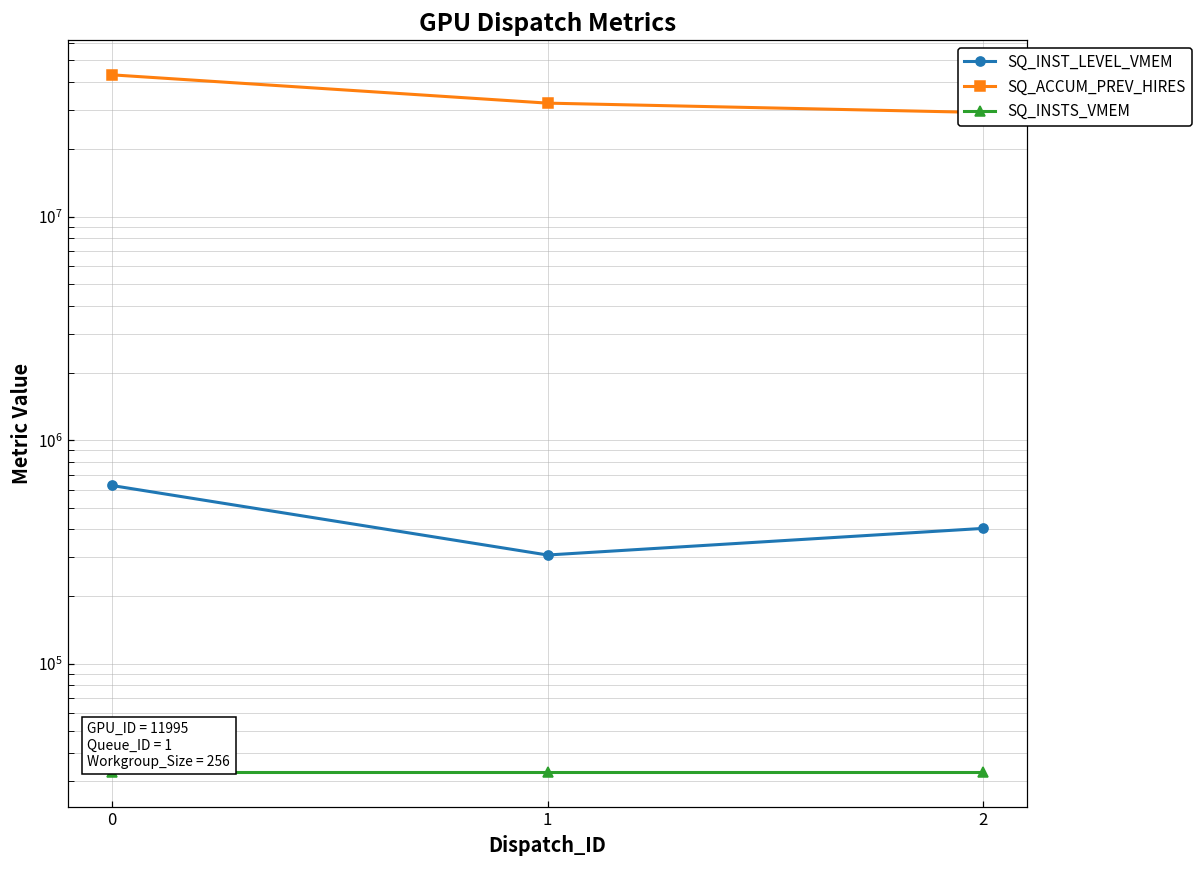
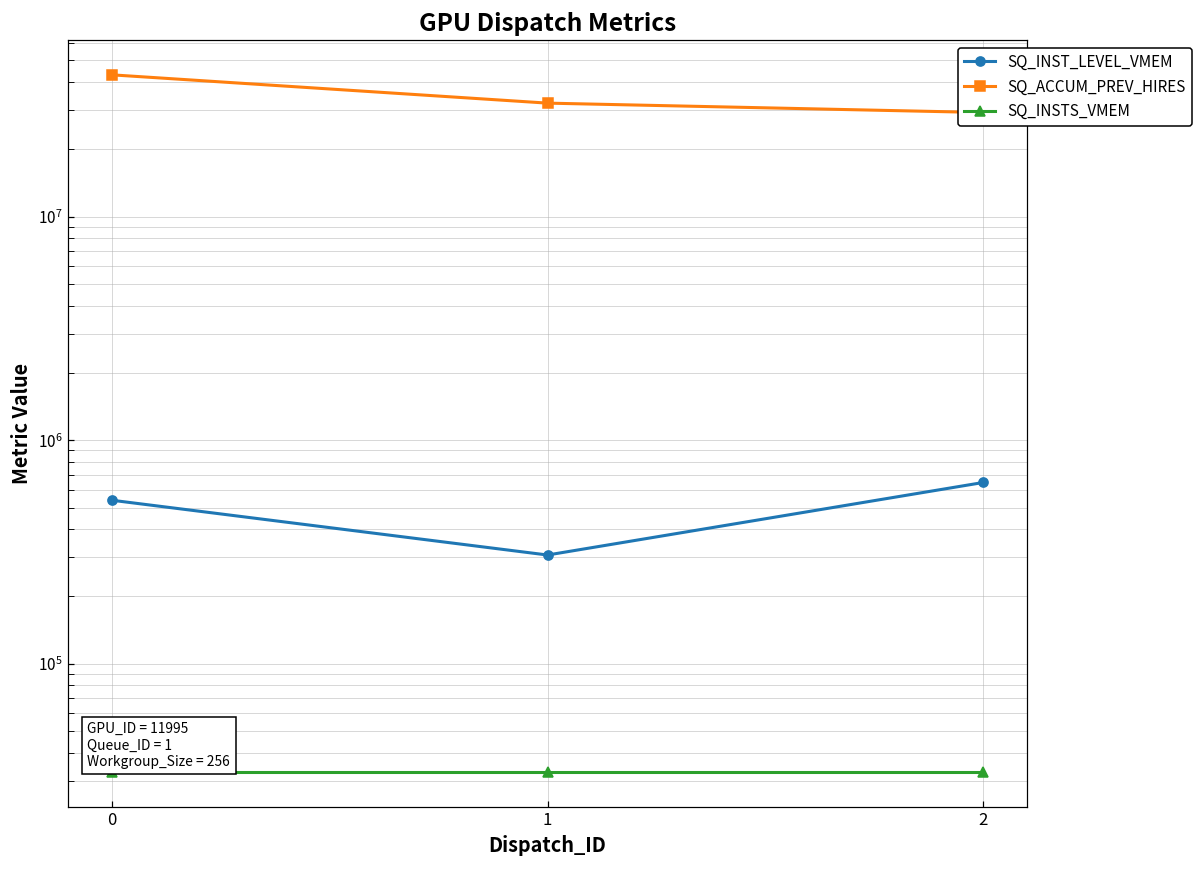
SQ_INST_LEVEL_VMEM, 0: 630000 -> 540000
SQ_INST_LEVEL_VMEM, 2: 400000 -> 650000
